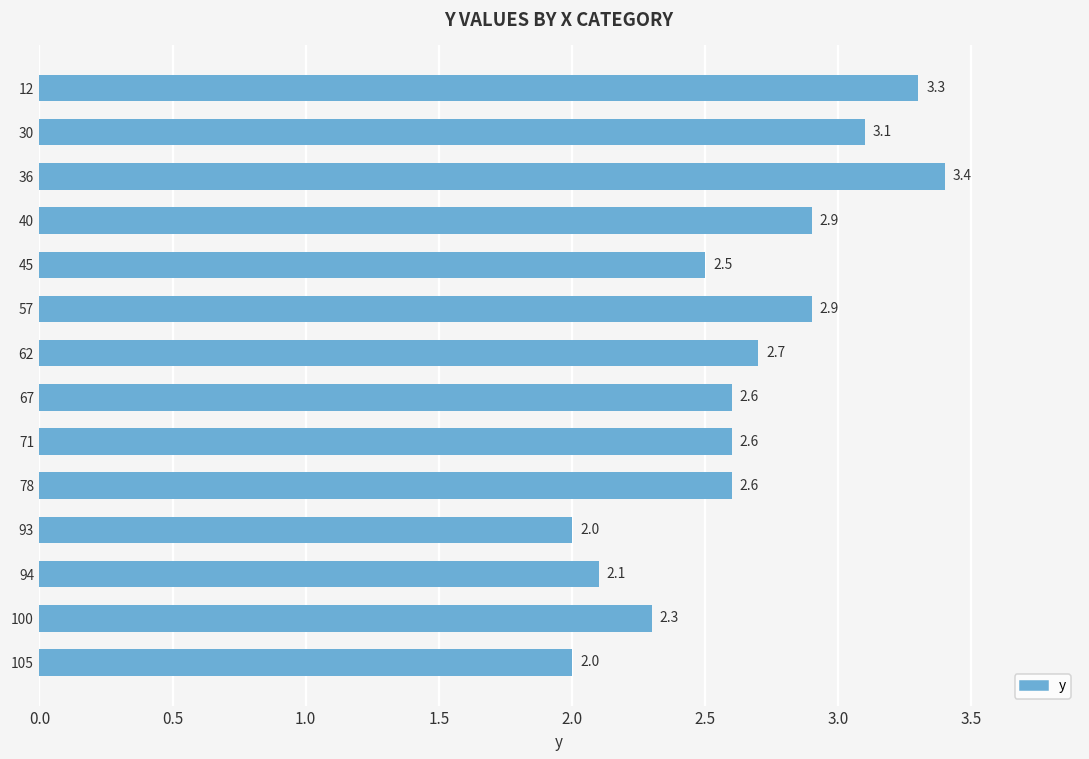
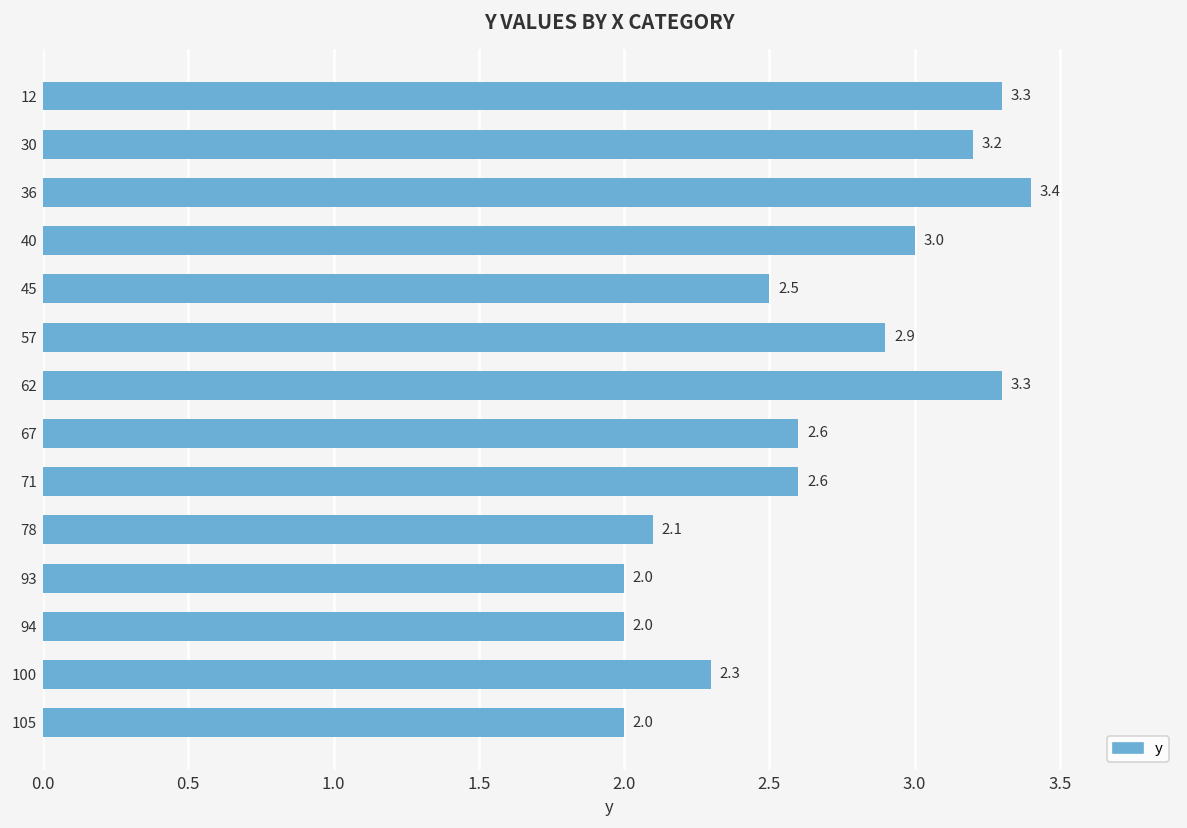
30: 3.1 -> 3.2
40: 2.9 -> 3.0
62: 2.7 -> 3.3
78: 2.6 -> 2.1
94: 2.1 -> 2.0
